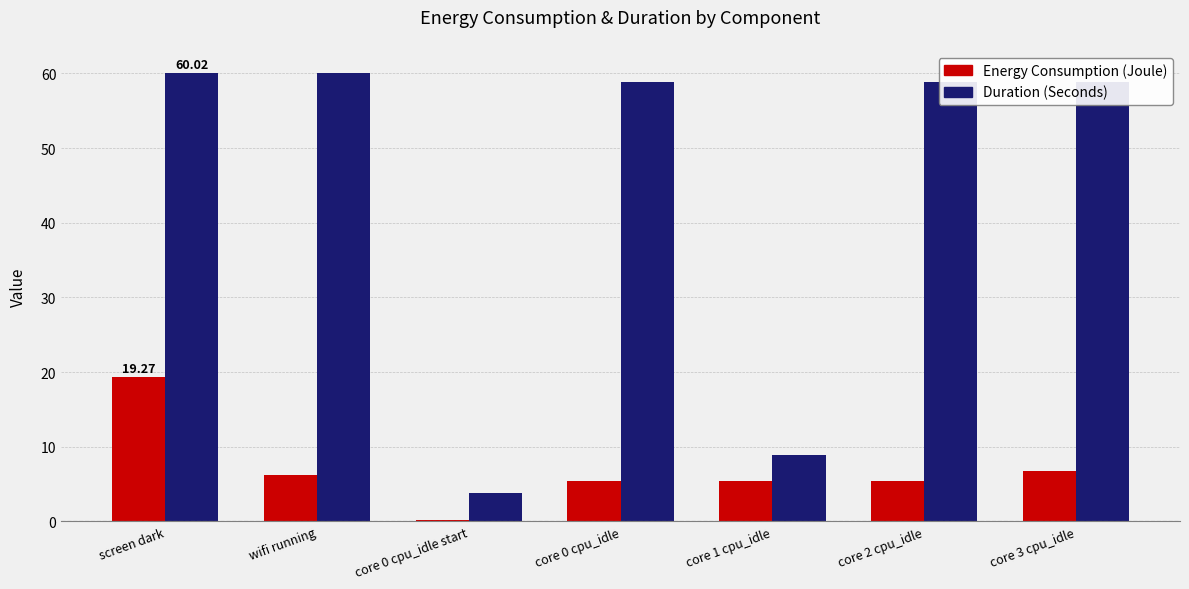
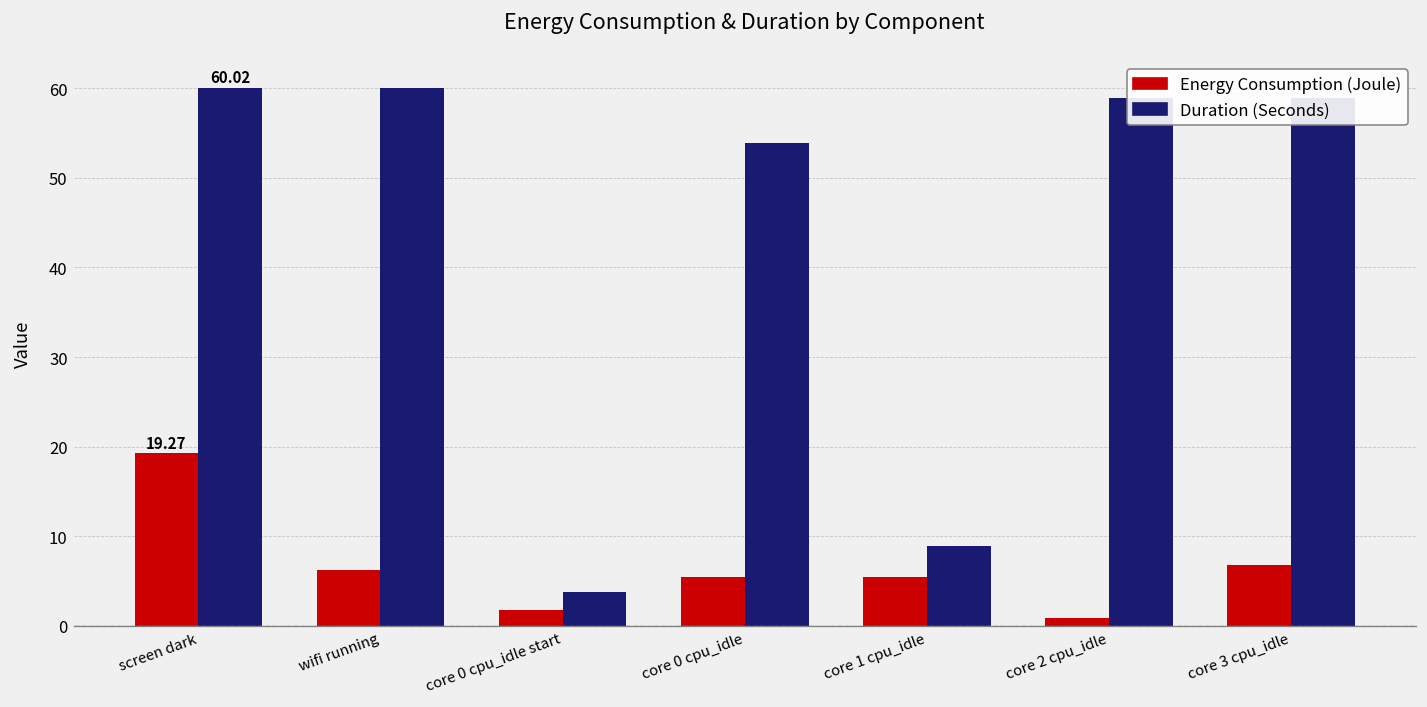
Energy Consumption (Joule), core 0 cpu_idle start: 0 -> 2
Duration (Seconds), core 0 cpu_idle: 59 -> 54
Energy Consumption (Joule), core 2 cpu_idle: 5 -> 1
